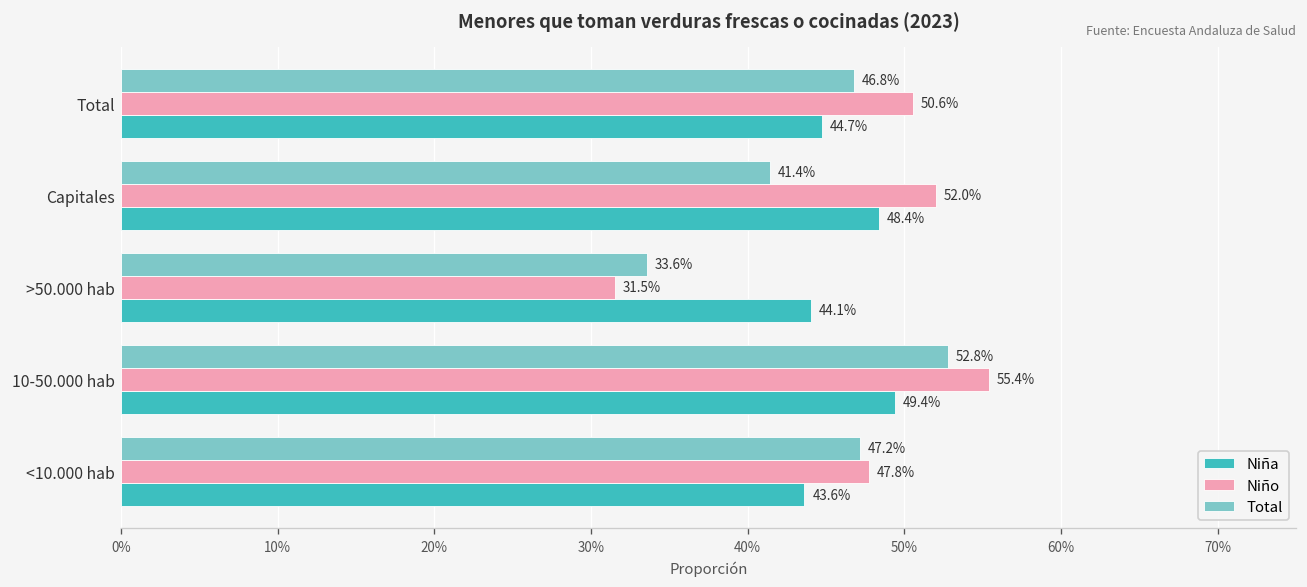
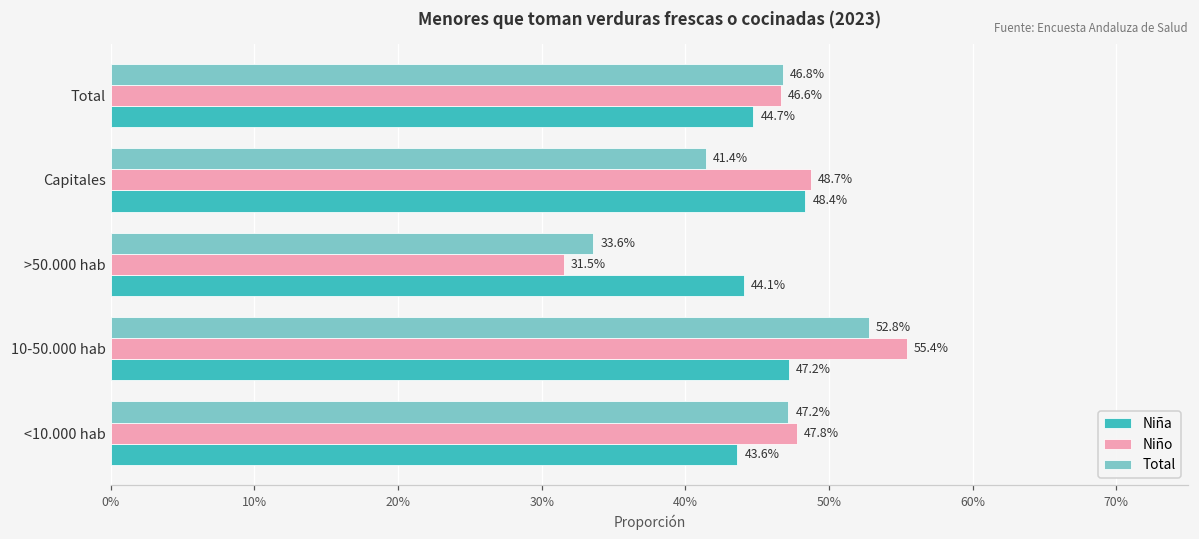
Niño, Total: 50.6% -> 46.6%
Niño, Capitales: 52.0% -> 48.7%
Niña, 10-50.000 hab: 49.4% -> 47.2%
